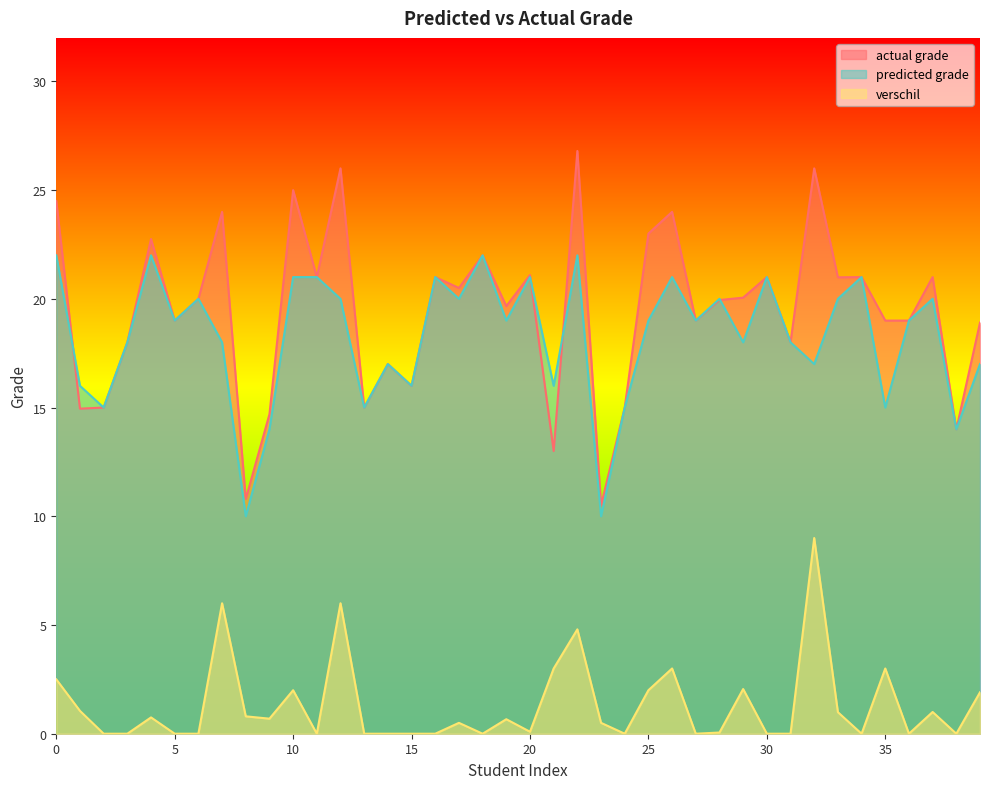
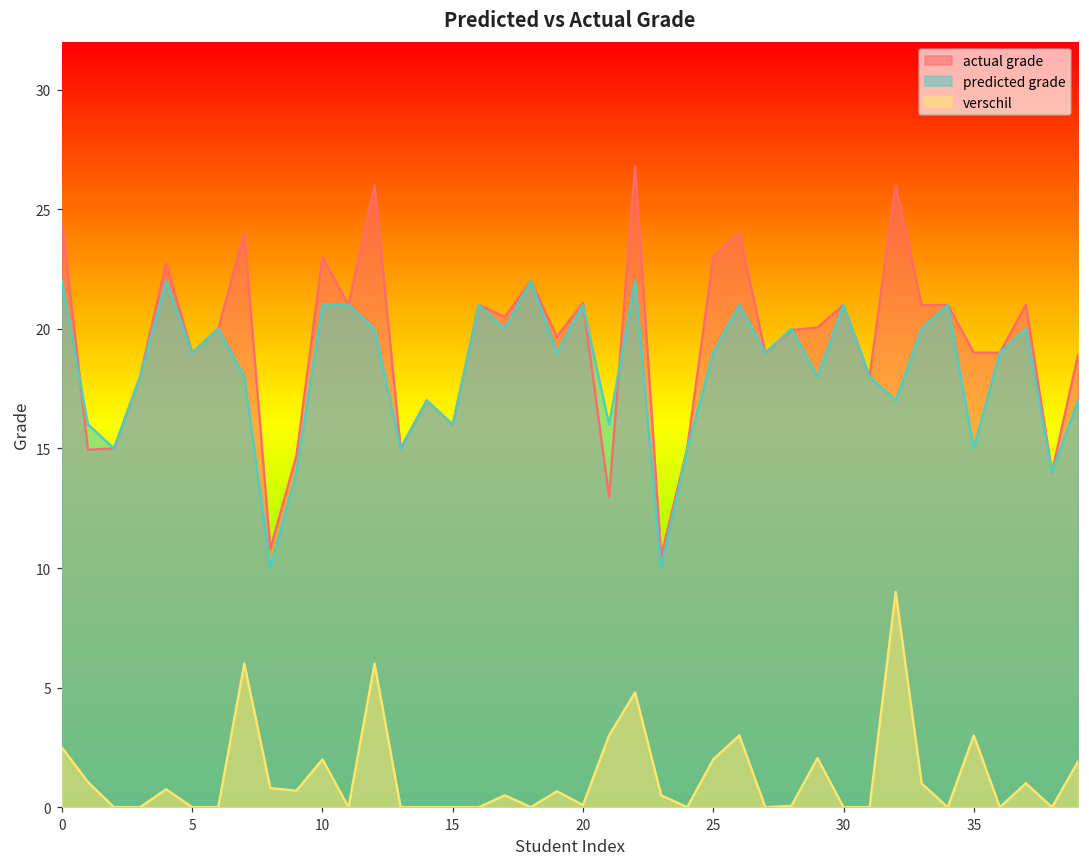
actual grade, 10: 25 -> 23
